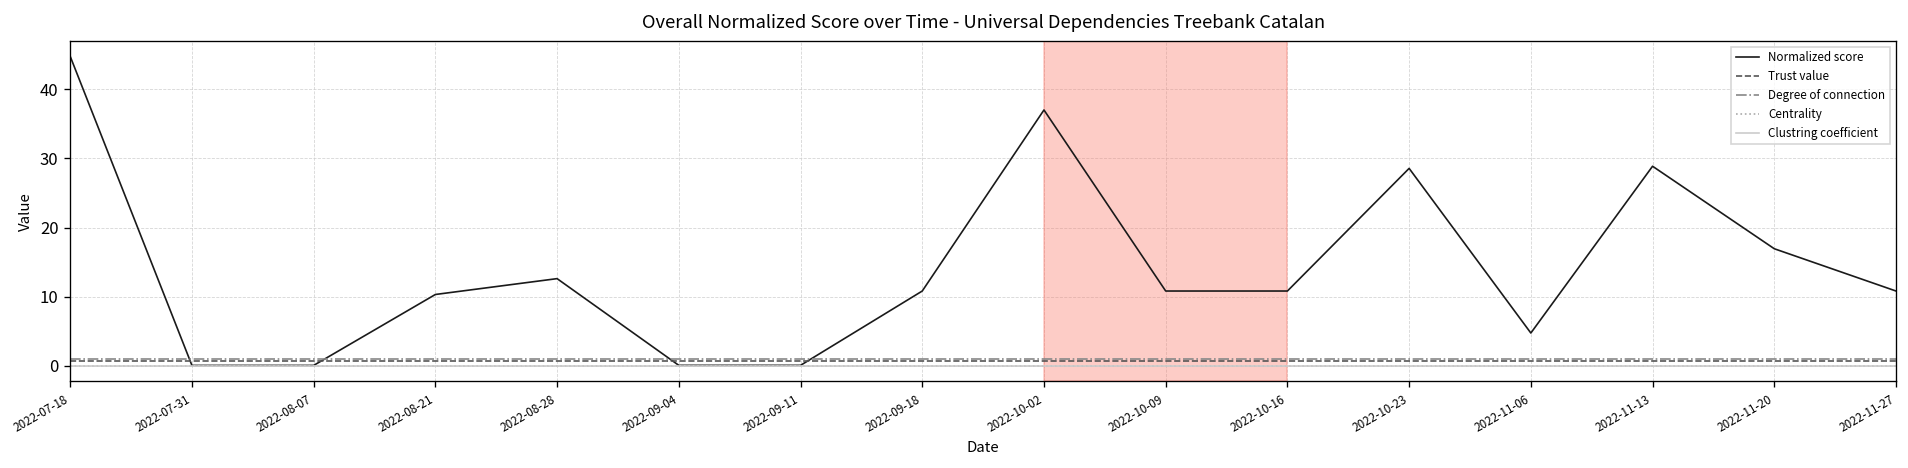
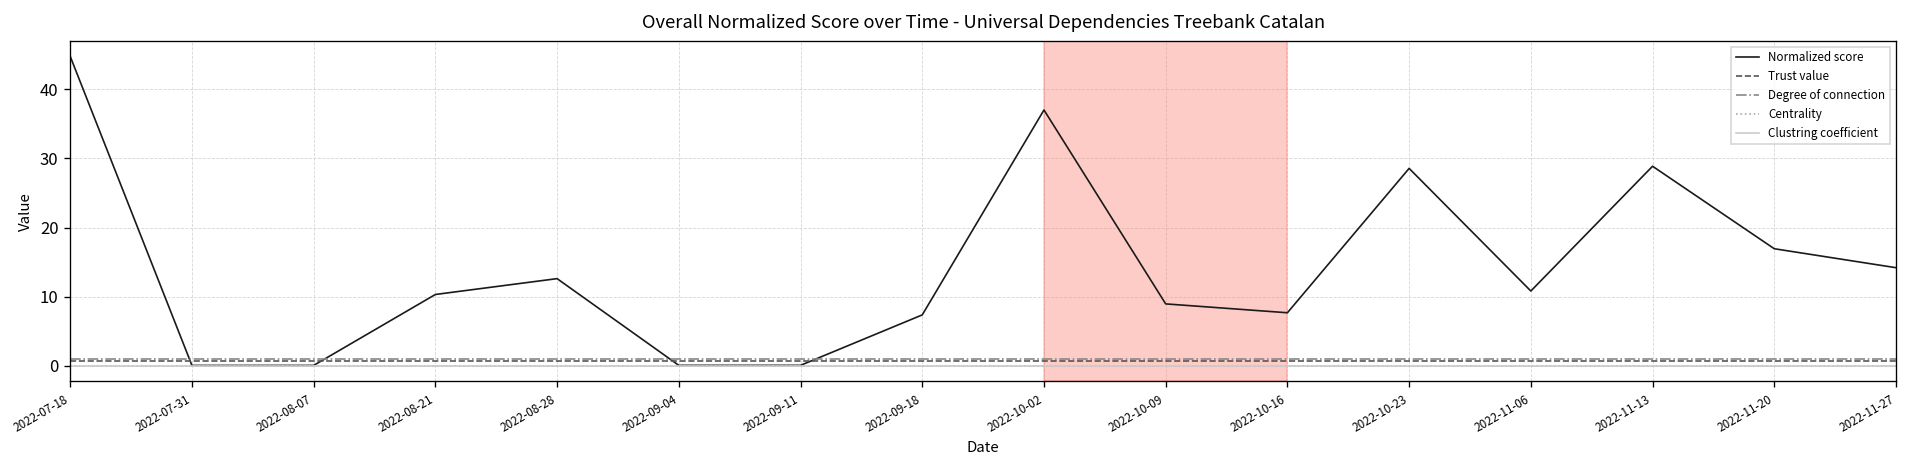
Normalized score, 2022-09-18: 11 -> 7
Normalized score, 2022-10-09: 11 -> 9
Normalized score, 2022-10-16: 11 -> 8
Normalized score, 2022-11-06: 5 -> 11
Normalized score, 2022-11-27: 11 -> 14
